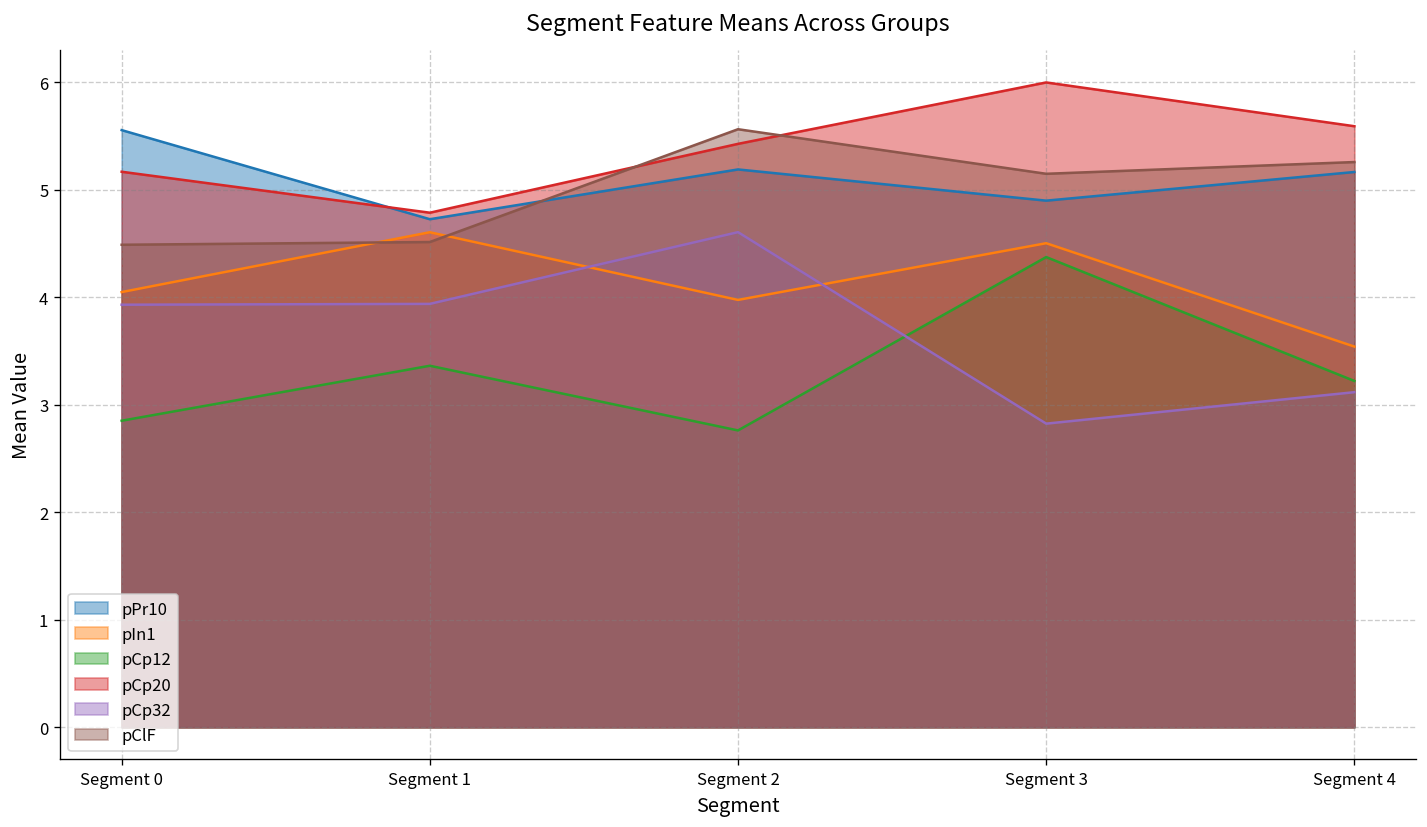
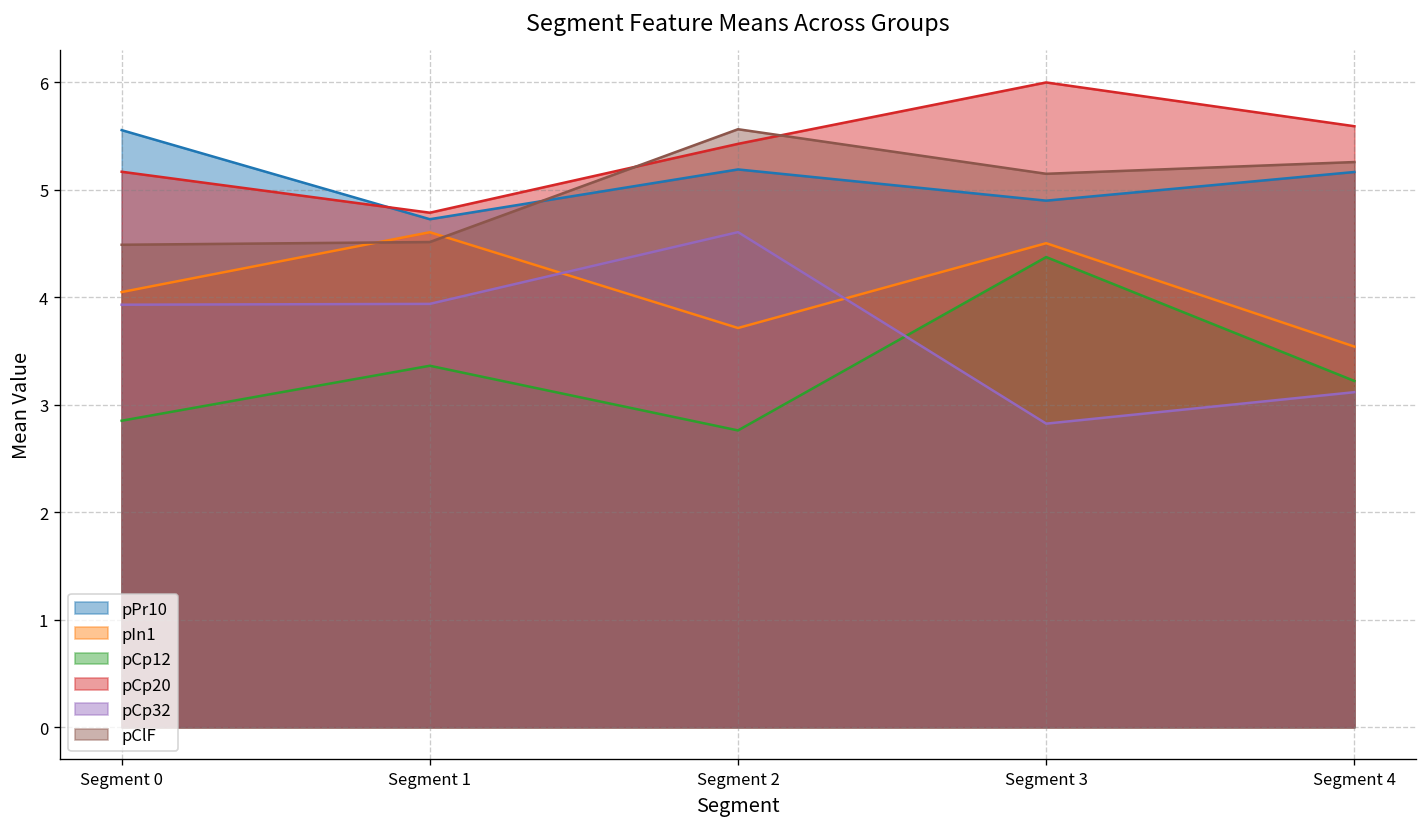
pIn1, Segment 2: 4.0 -> 3.7
